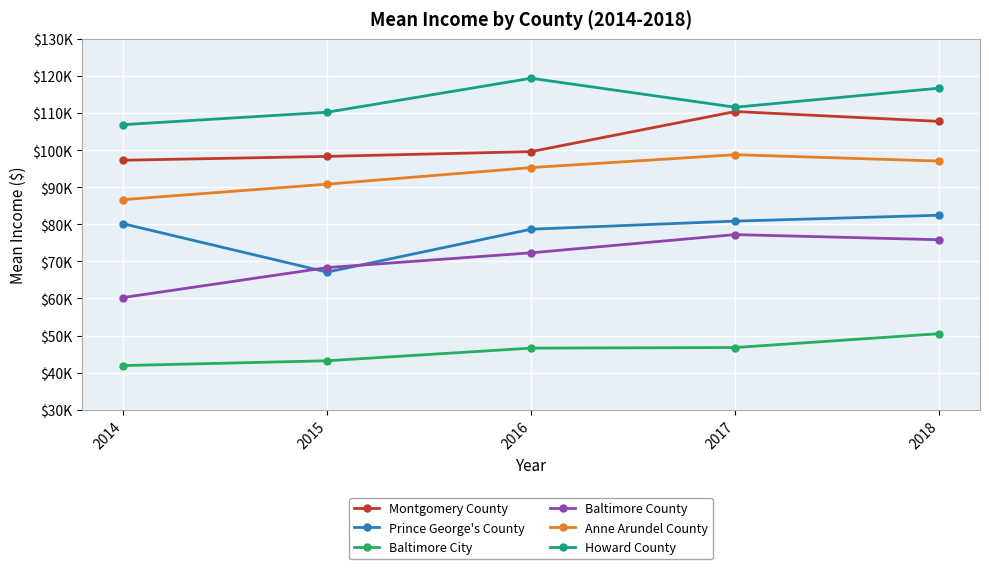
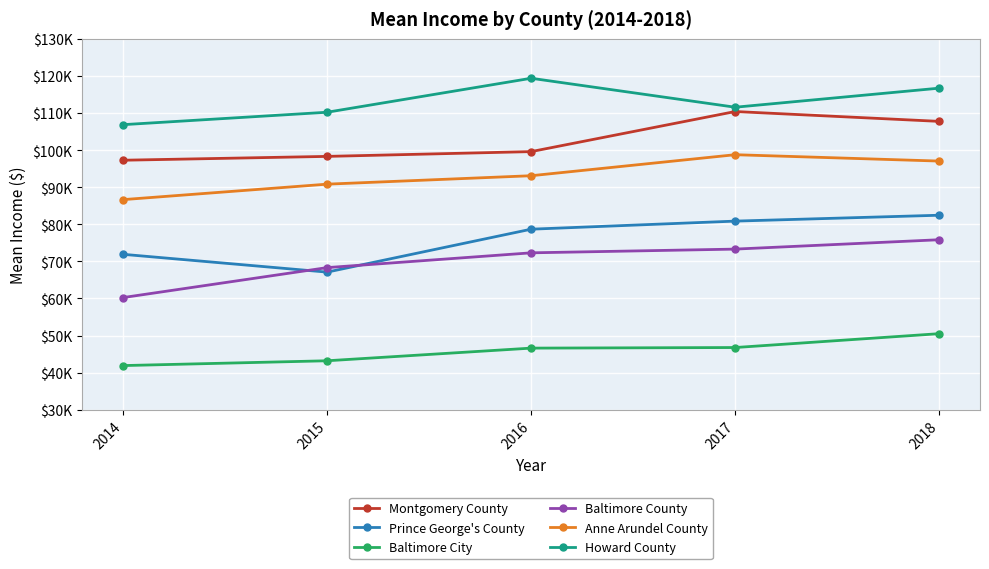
Prince George's County, 2014: $80000 -> $72000
Anne Arundel County, 2016: $95000 -> $93000
Baltimore County, 2017: $77000 -> $73000
